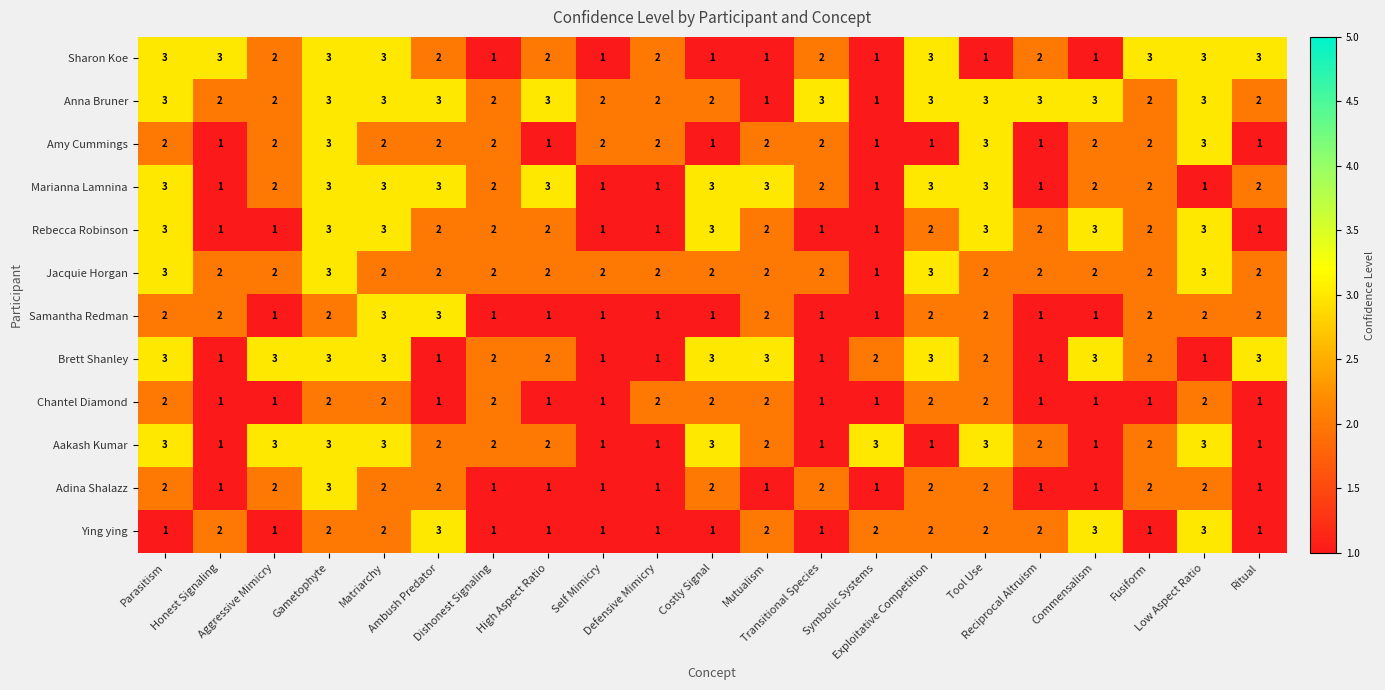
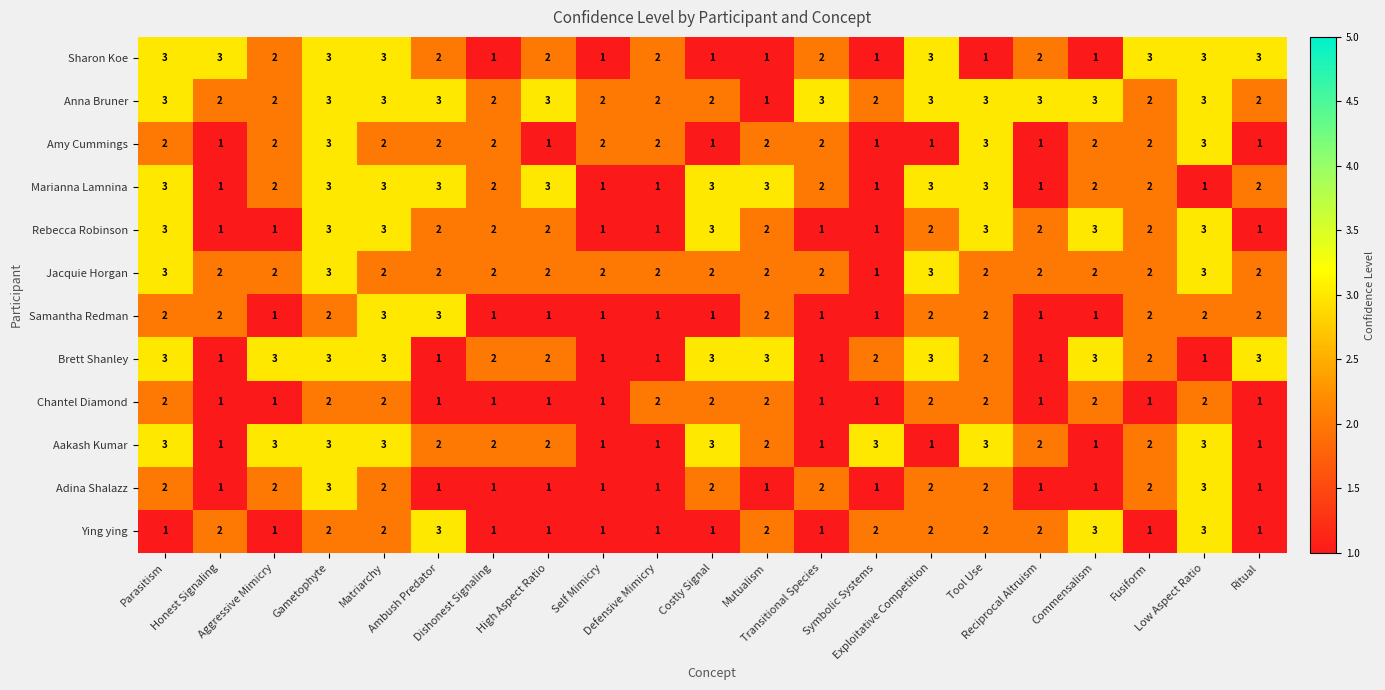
Anna Bruner, Symbolic Systems: 1 -> 2
Chantel Diamond, Dishonest Signaling: 2 -> 1
Chantel Diamond, Commensalism: 1 -> 2
Adina Shalazz, Ambush Predator: 2 -> 1
Adina Shalazz, Low Aspect Ratio: 2 -> 3
